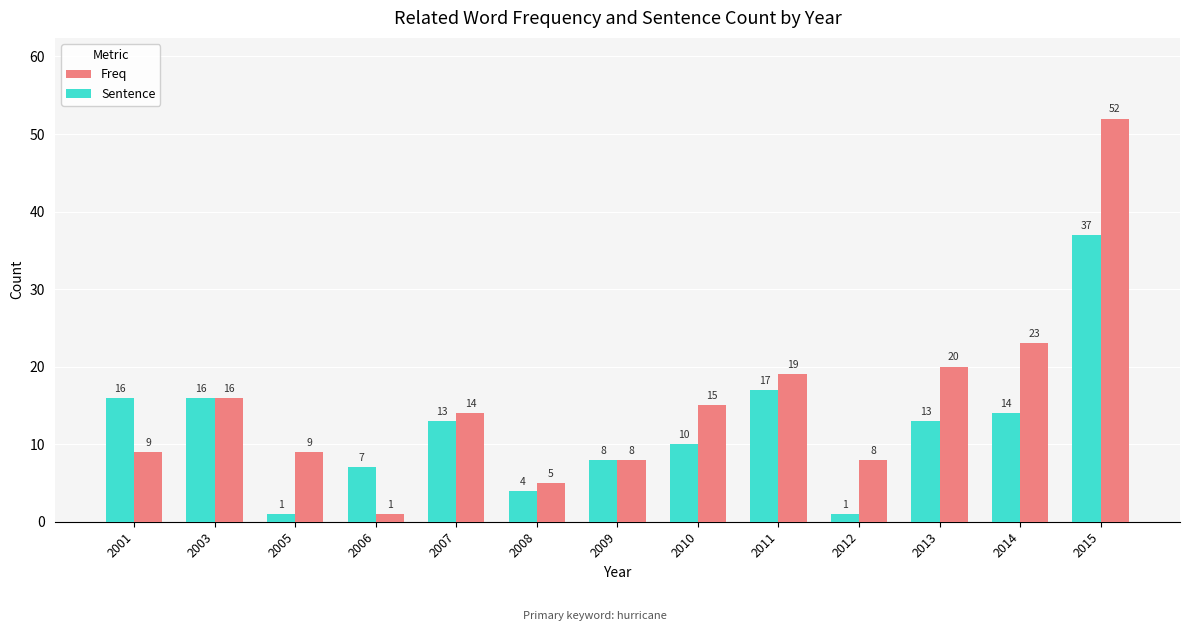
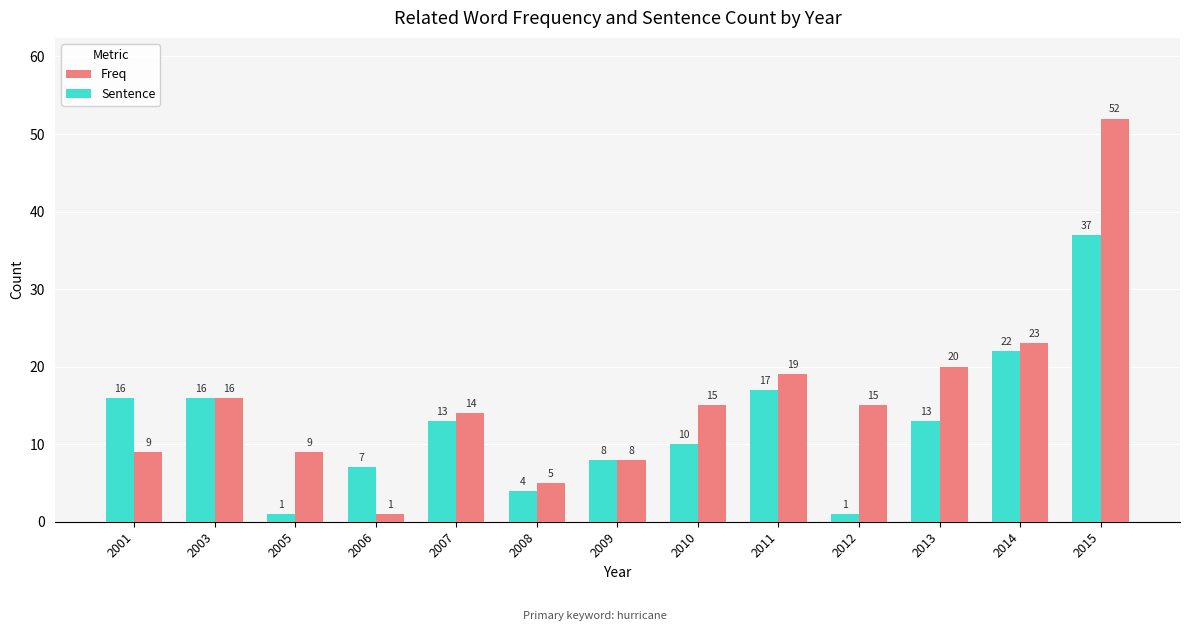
Freq, 2012: 8 -> 15
Sentence, 2014: 14 -> 22
